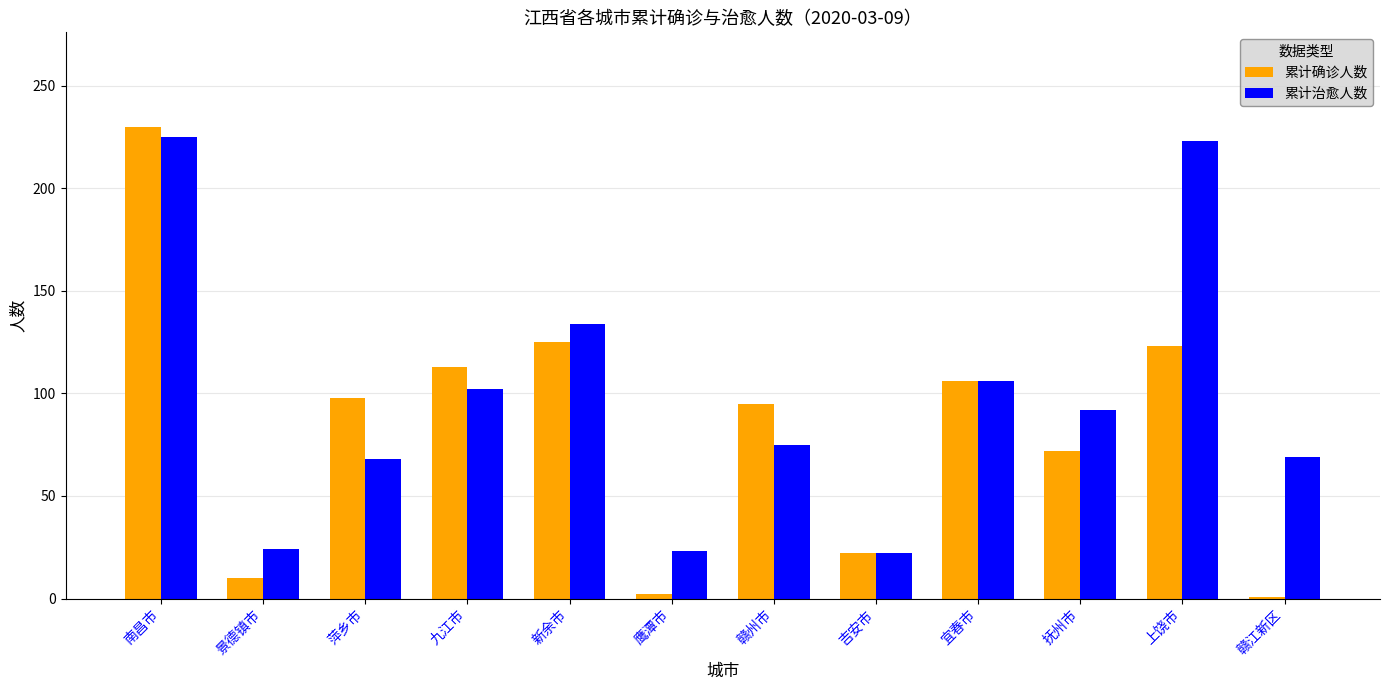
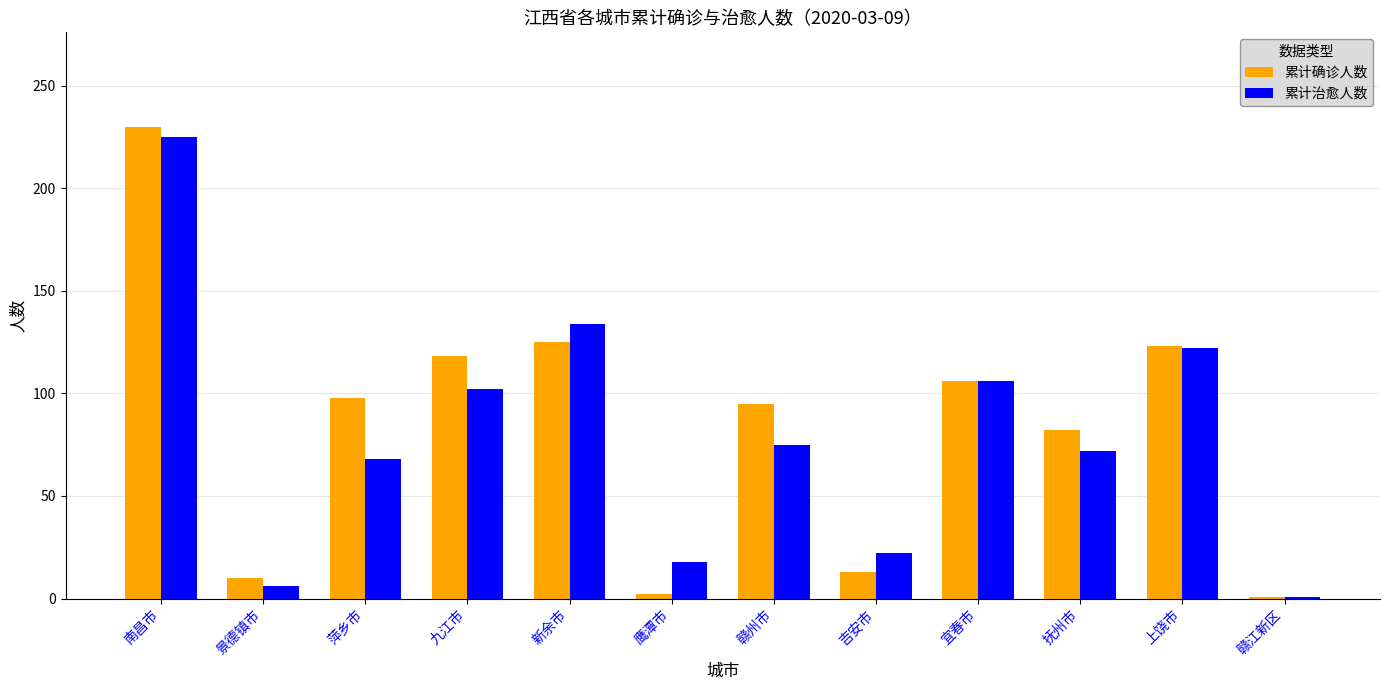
累计治愈人数, 景德镇市: 24 -> 6
累计确诊人数, 九江市: 113 -> 118
累计治愈人数, 鹰潭市: 23 -> 18
累计确诊人数, 吉安市: 22 -> 13
累计确诊人数, 抚州市: 72 -> 82
累计治愈人数, 抚州市: 92 -> 72
累计治愈人数, 上饶市: 223 -> 122
累计治愈人数, 赣江新区: 69 -> 1
